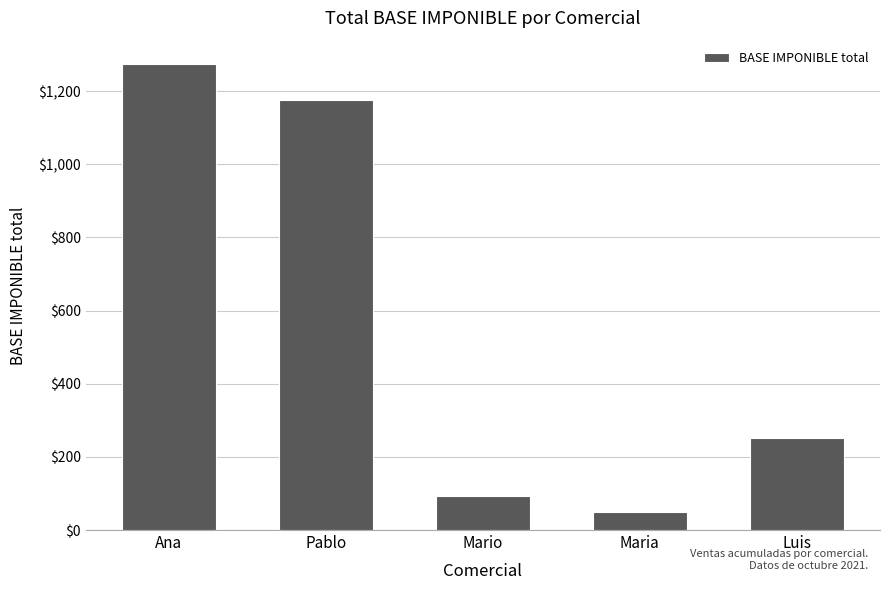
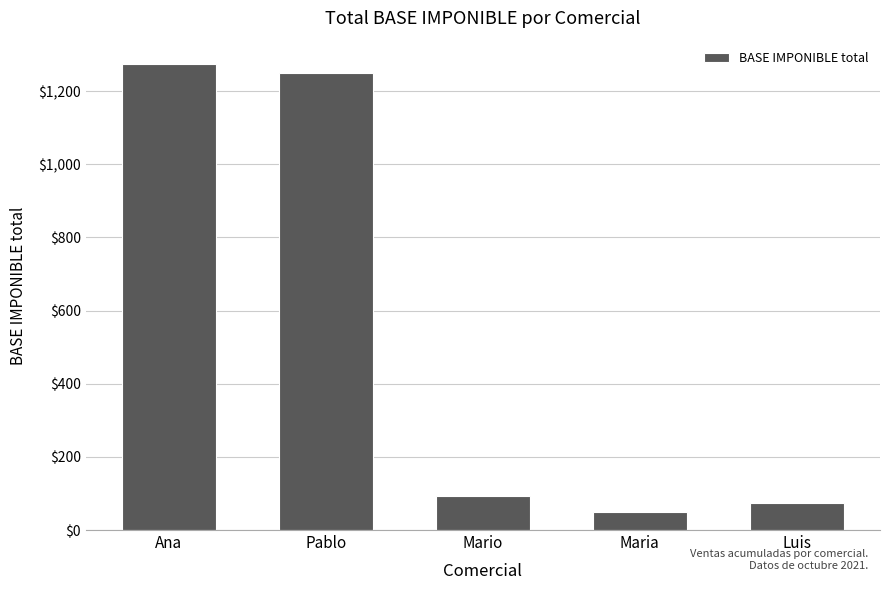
Pablo: $1,180 -> $1,250
Luis: $250 -> $80
